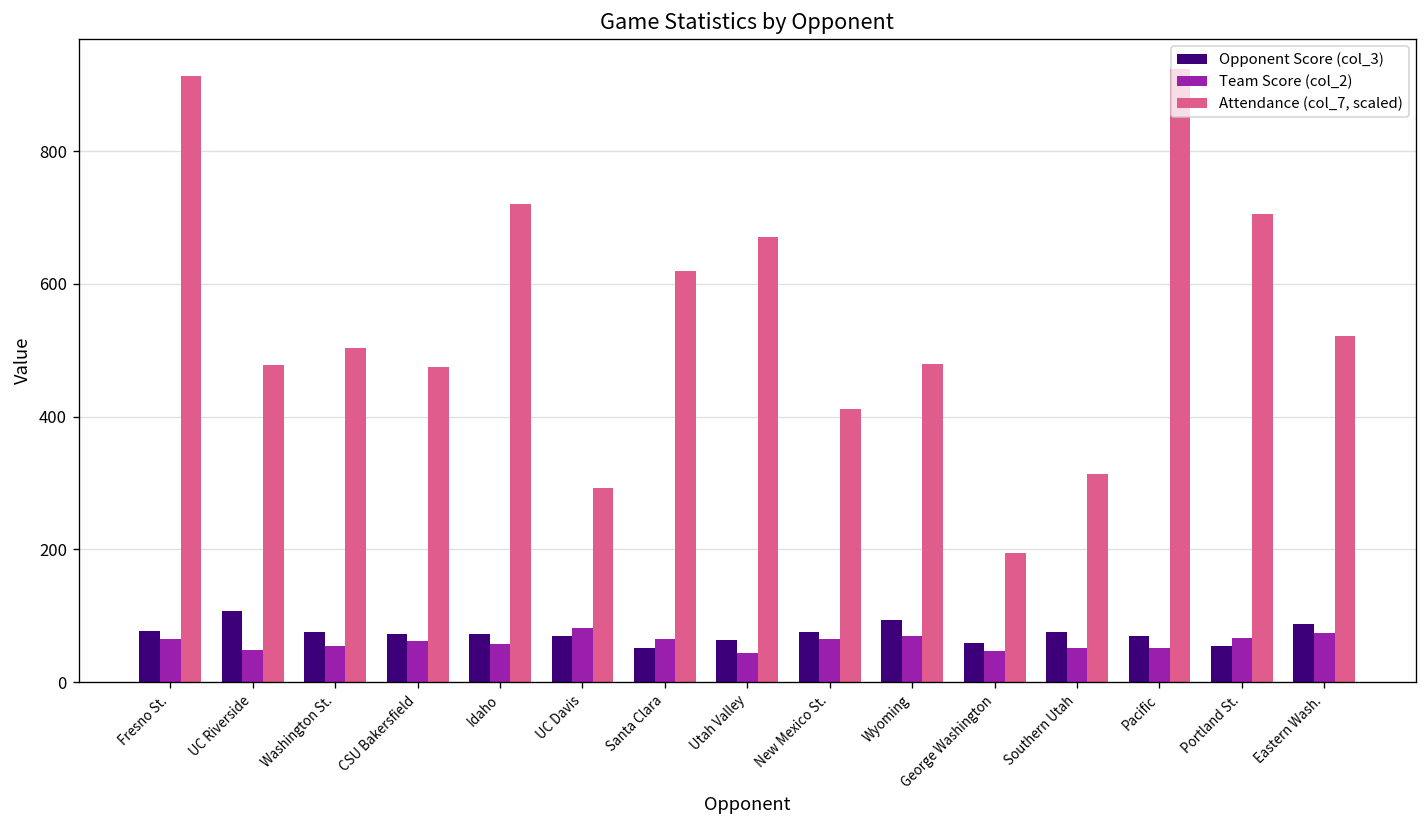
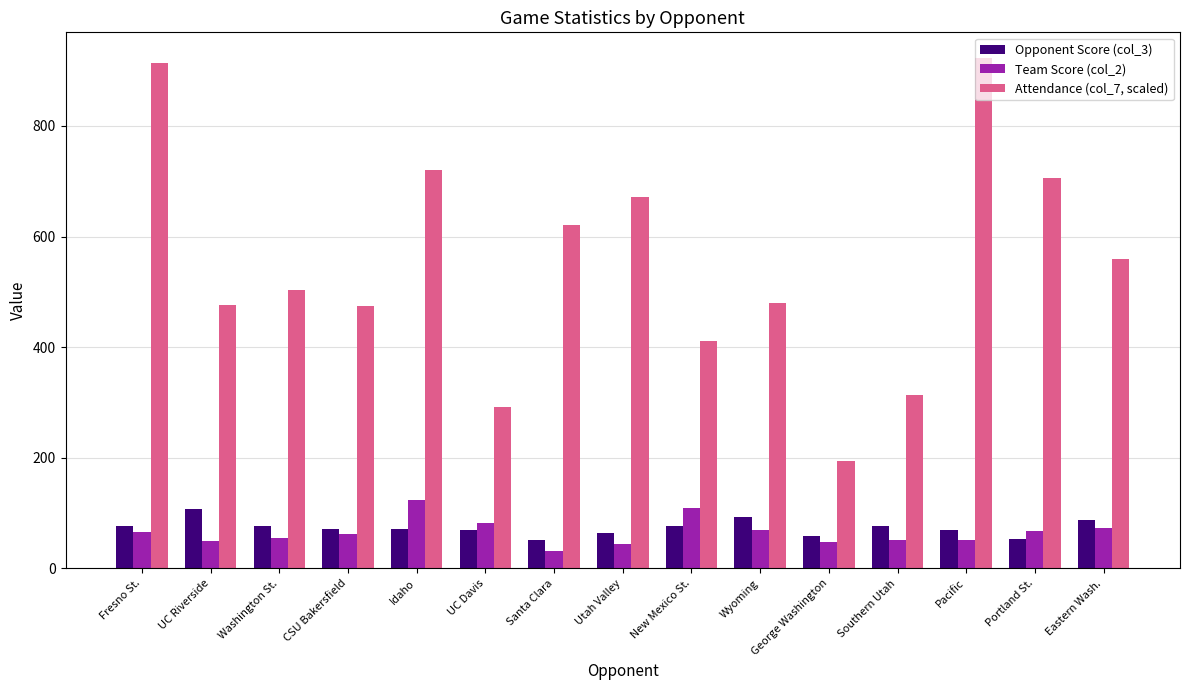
Team Score (col_2), Idaho: 60 -> 120
Team Score (col_2), Santa Clara: 70 -> 30
Team Score (col_2), New Mexico St.: 70 -> 110
Attendance (col_7, scaled), Eastern Wash.: 520 -> 560
